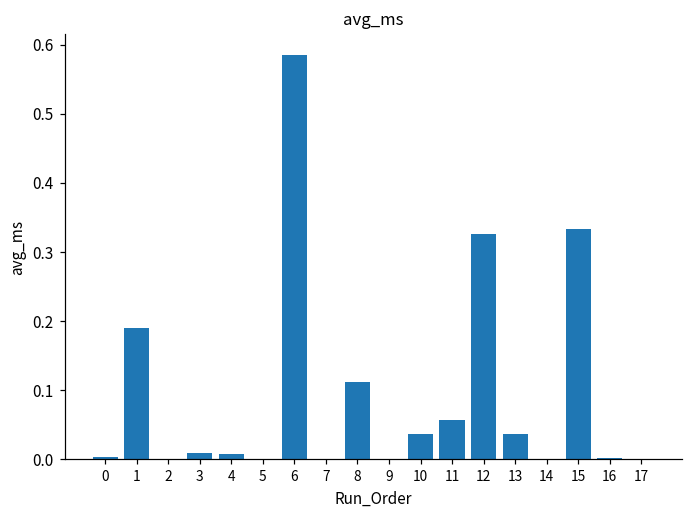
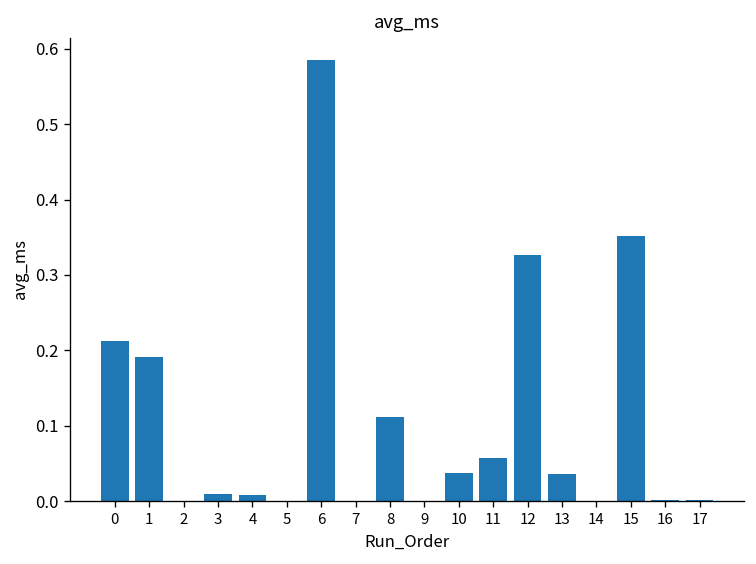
0: 0.00 -> 0.21
15: 0.33 -> 0.35
